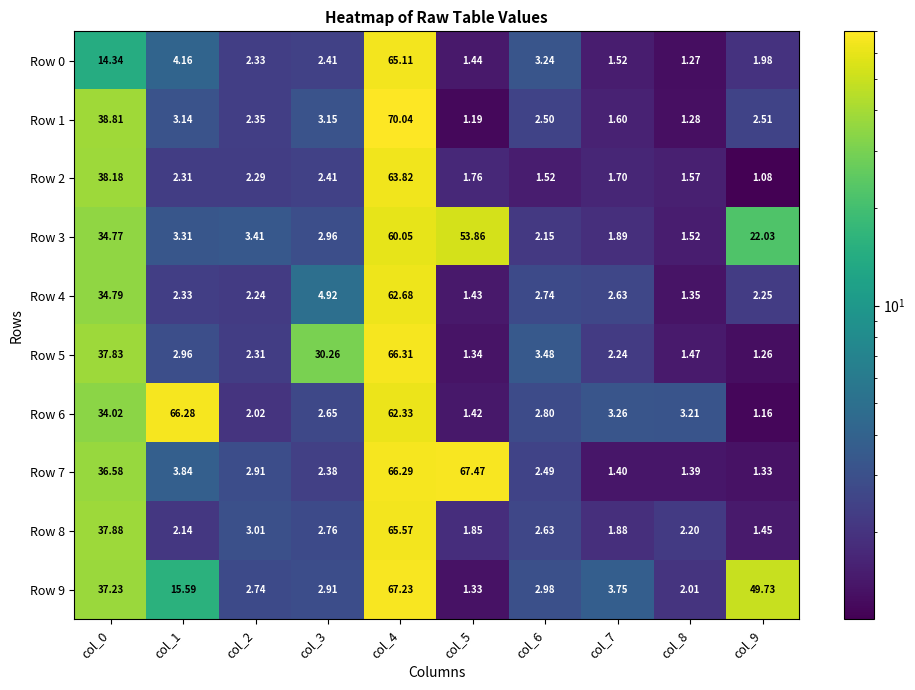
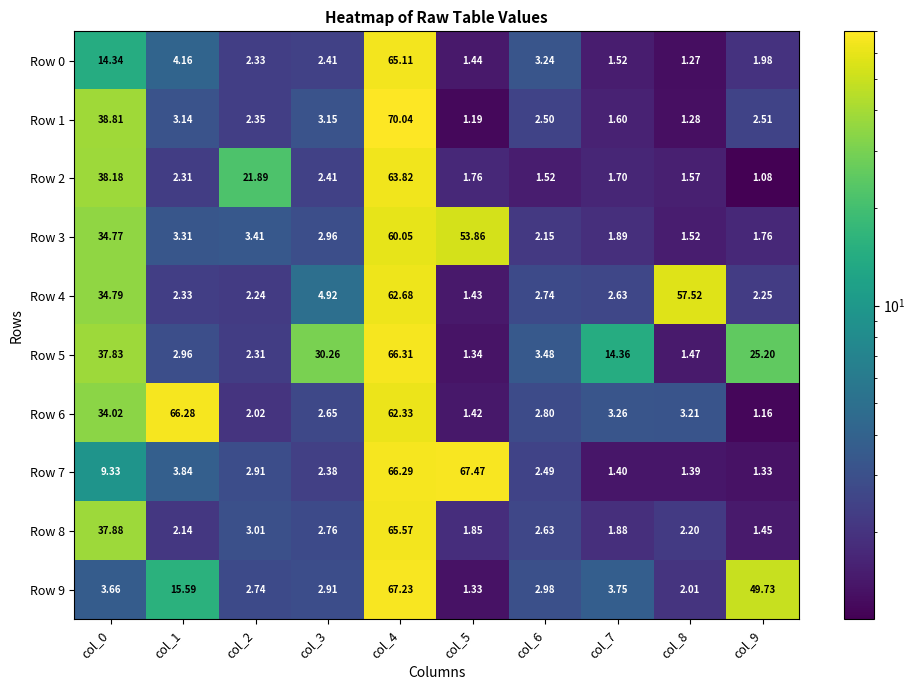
Row 2, col_2: 2.29 -> 21.89
Row 3, col_9: 22.03 -> 1.76
Row 4, col_8: 1.35 -> 57.52
Row 5, col_7: 2.24 -> 14.36
Row 5, col_9: 1.26 -> 25.20
Row 7, col_0: 36.58 -> 9.33
Row 9, col_0: 37.23 -> 3.66
